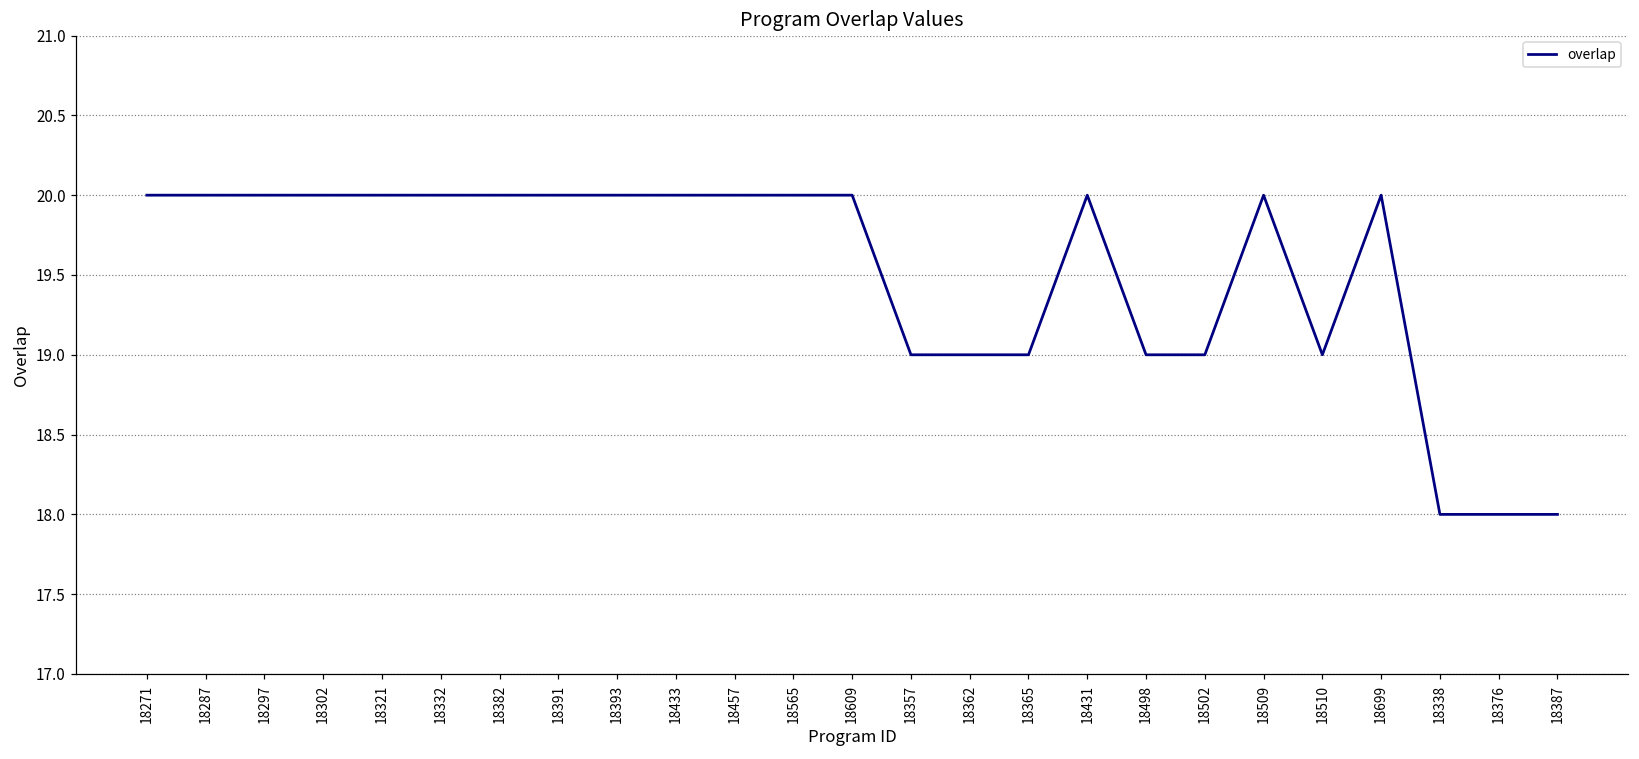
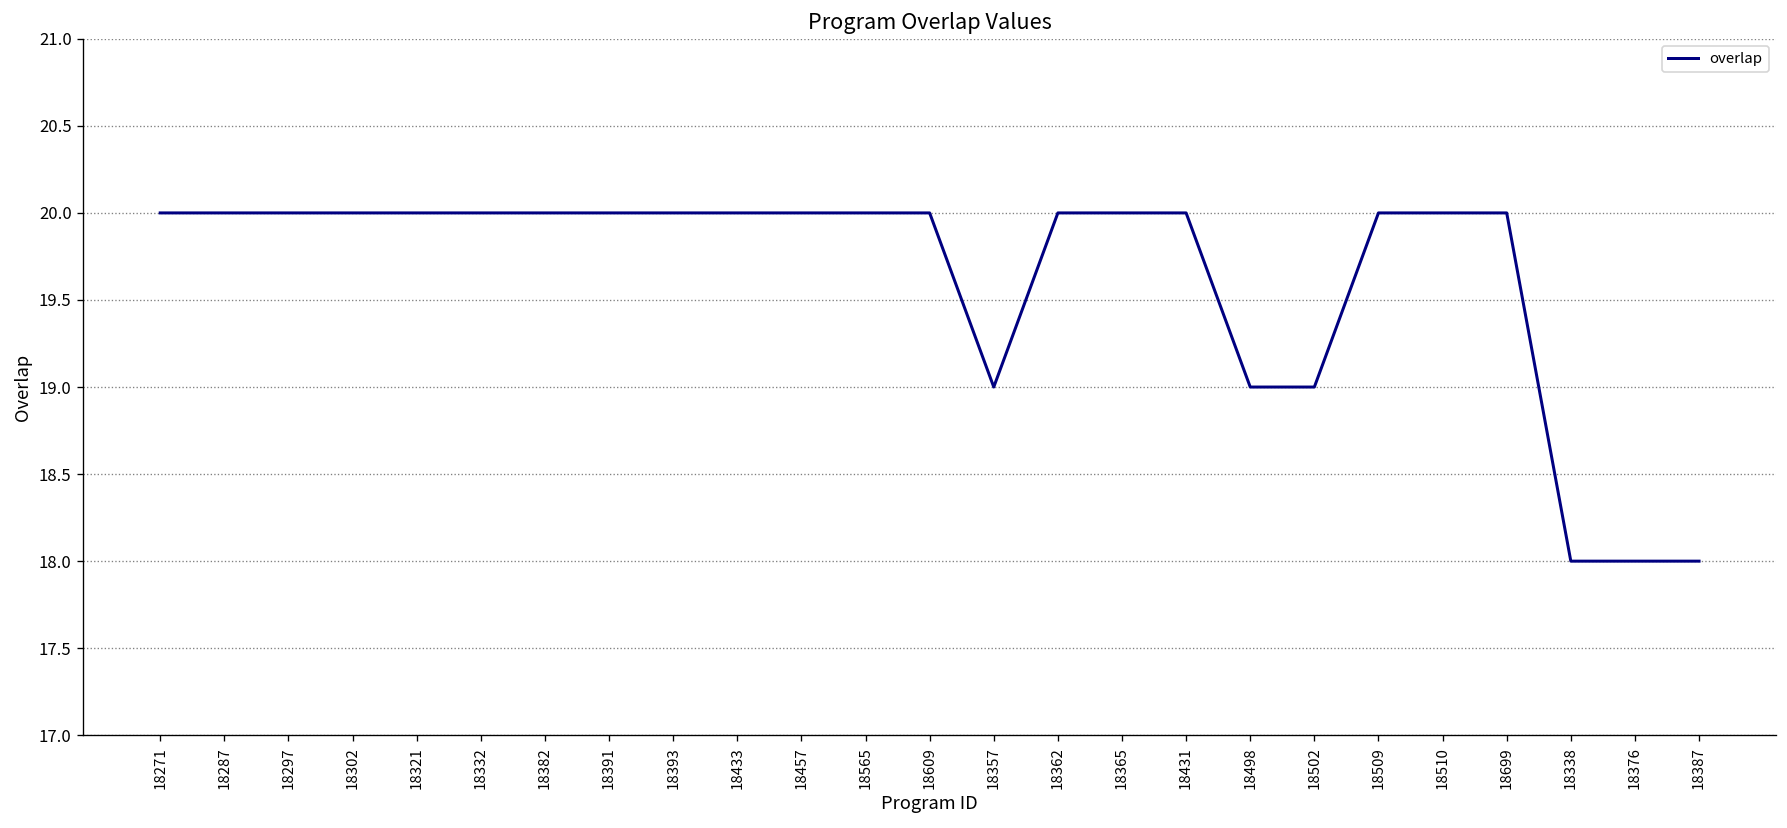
18362: 19 -> 20
18365: 19 -> 20
18510: 19 -> 20
